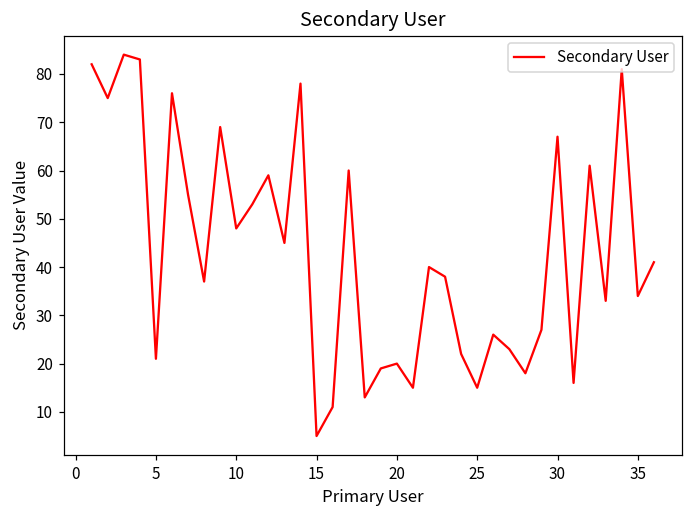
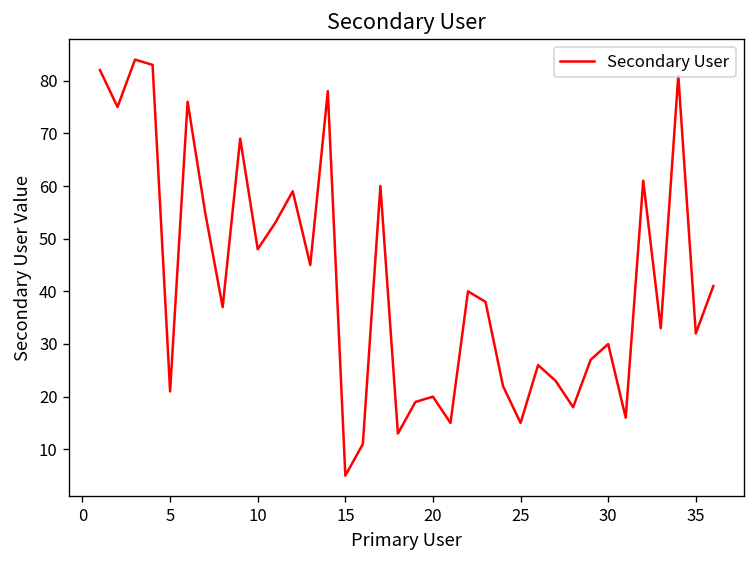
30: 67 -> 30
35: 34 -> 32
